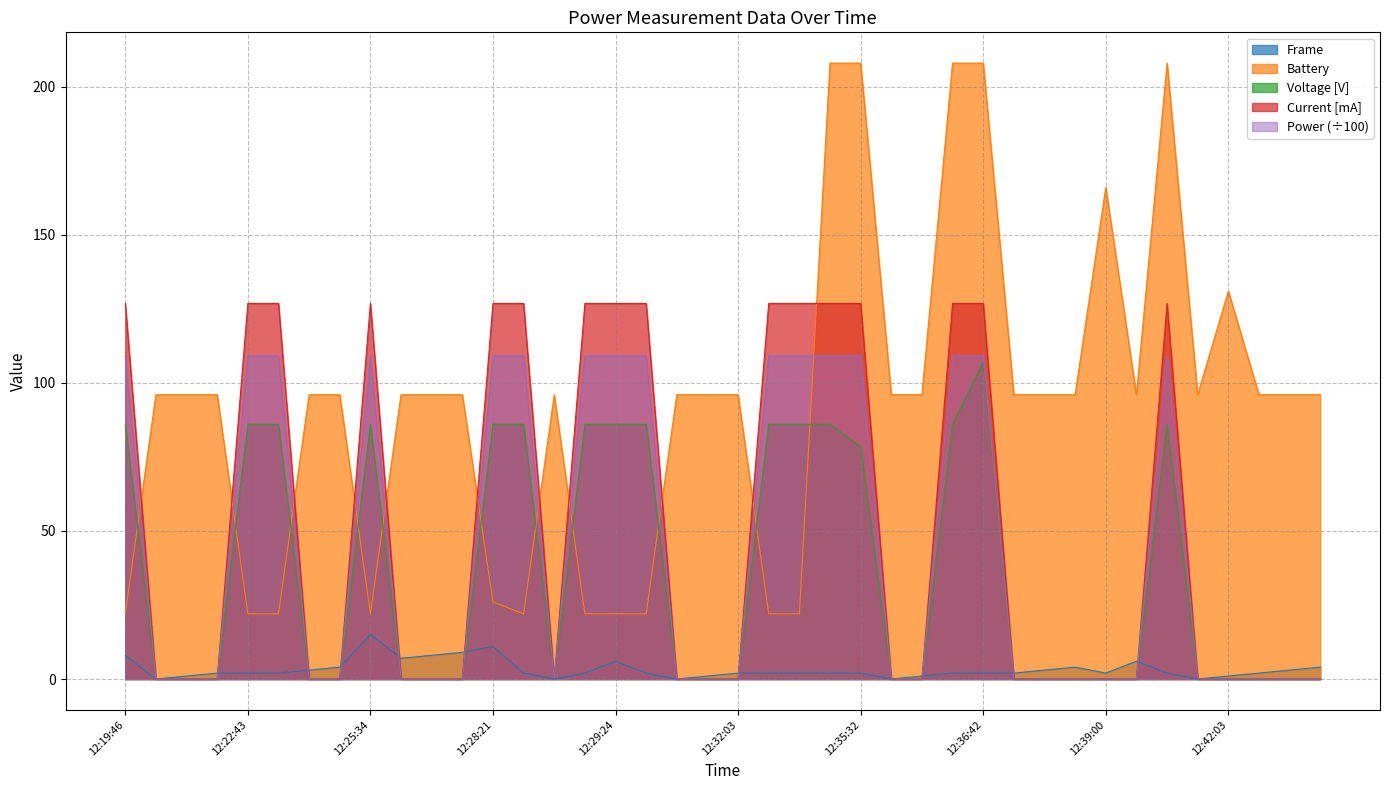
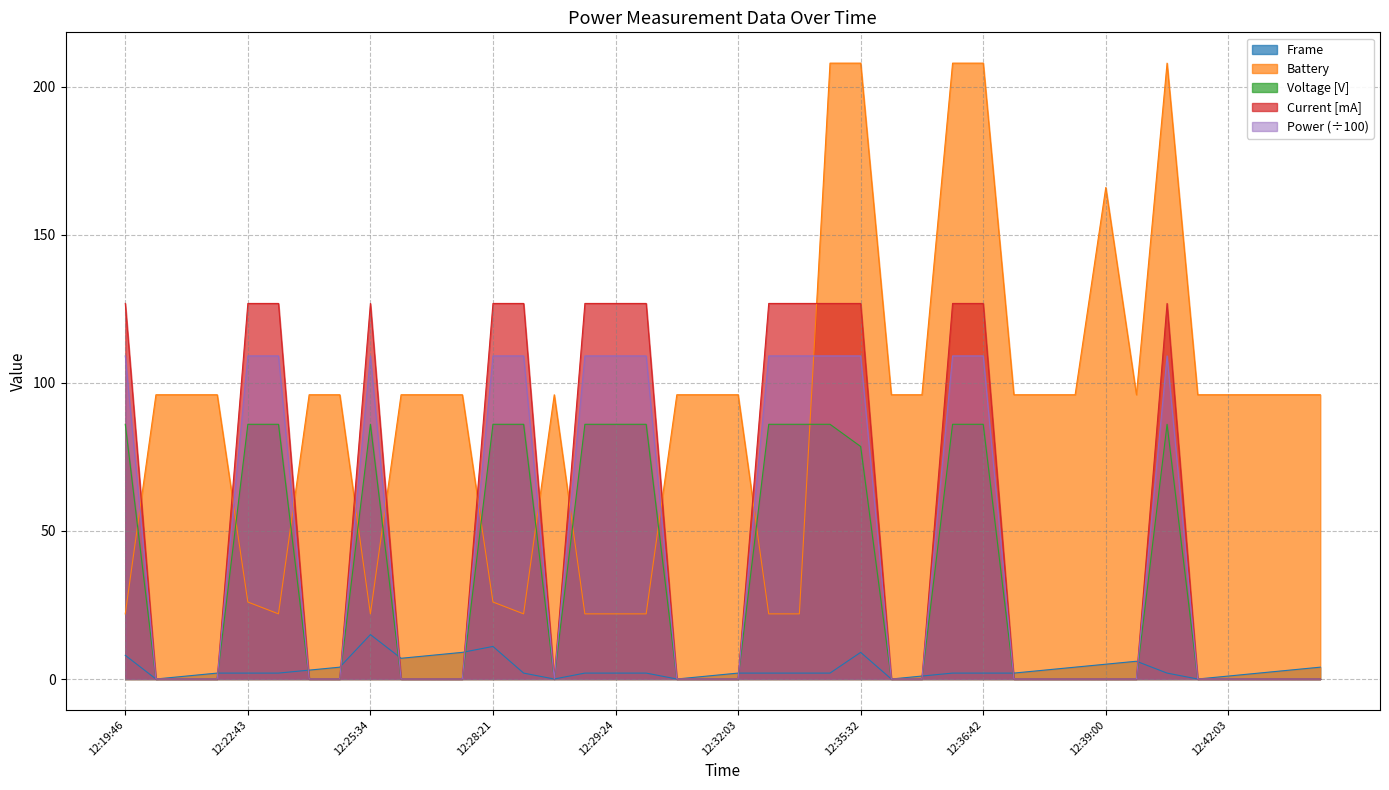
Battery, 12:22:43: 22 -> 26
Frame, 12:29:24: 6 -> 2
Frame, 12:35:32: 2 -> 9
Voltage [V], 12:36:42: 107 -> 86
Frame, 12:39:00: 2 -> 5
Battery, 12:42:03: 131 -> 96
